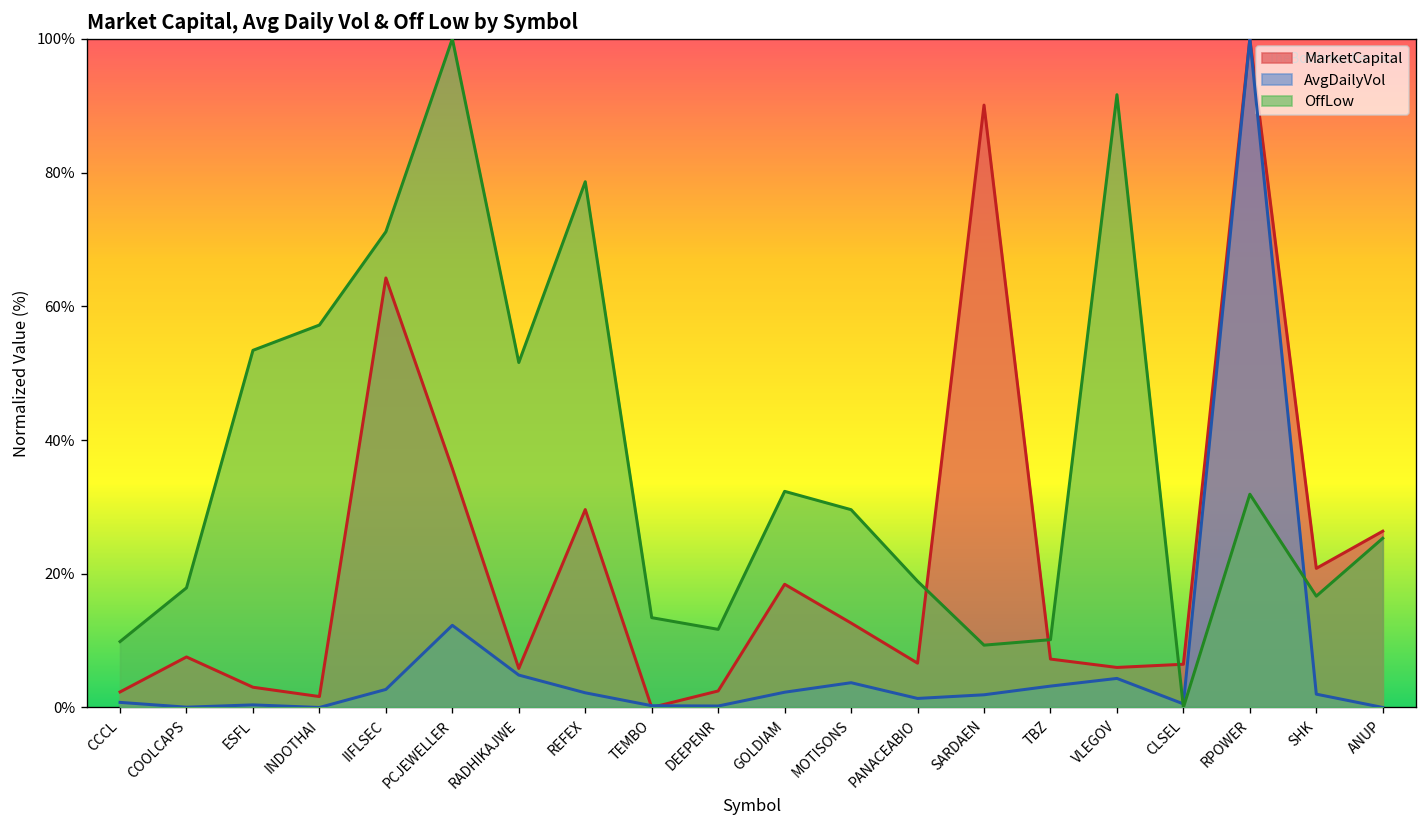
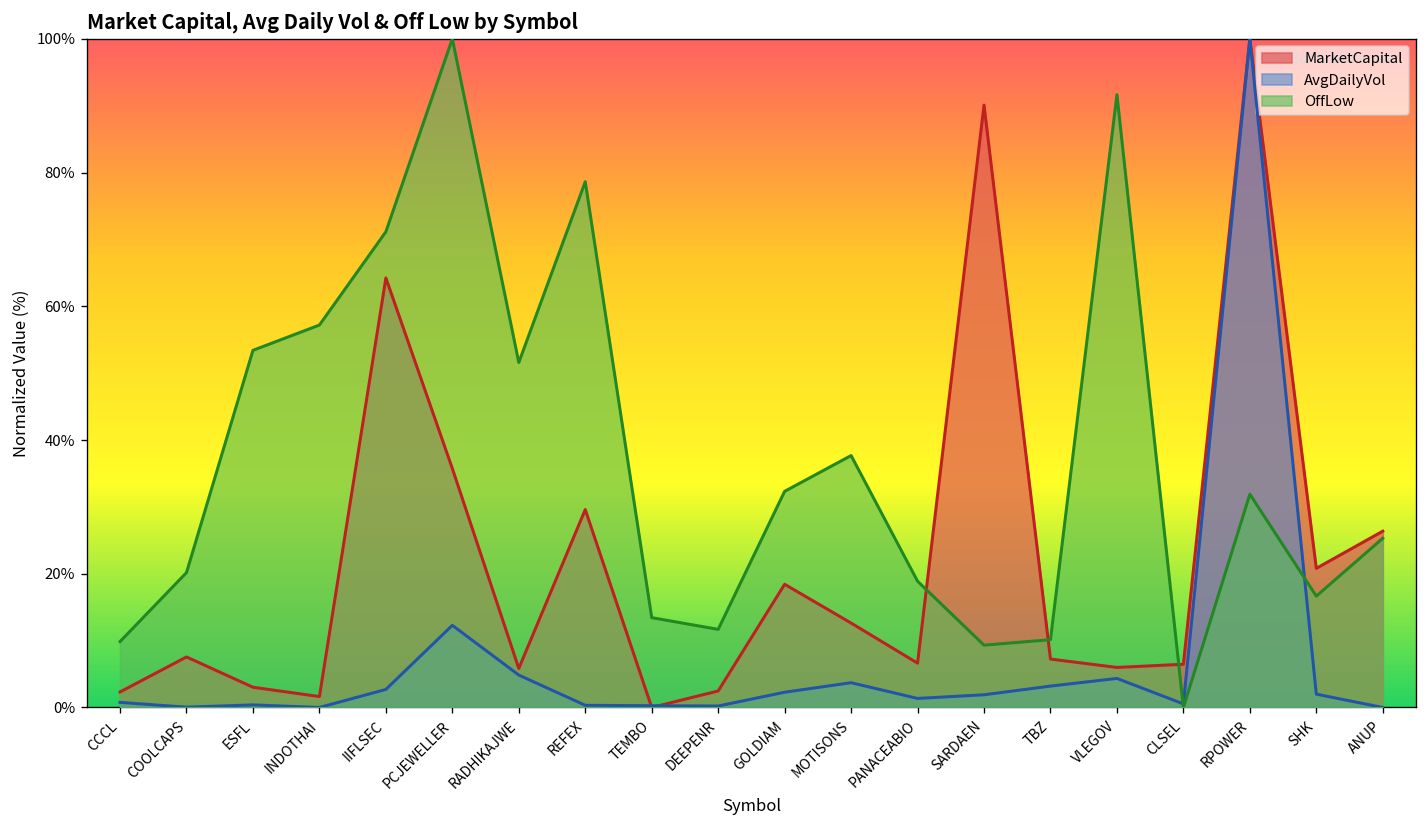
OffLow, COOLCAPS: 18% -> 20%
AvgDailyVol, REFEX: 2% -> 0%
OffLow, MOTISONS: 30% -> 38%
